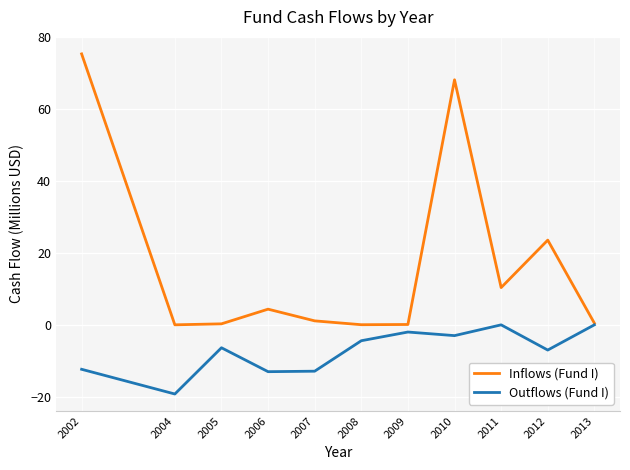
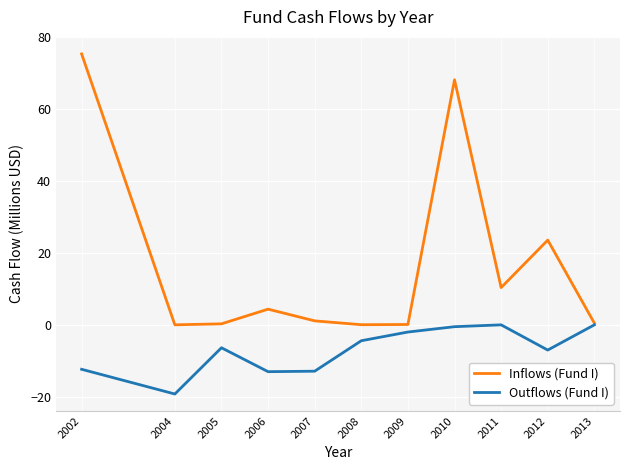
Outflows (Fund I), 2010: -3 -> -1
